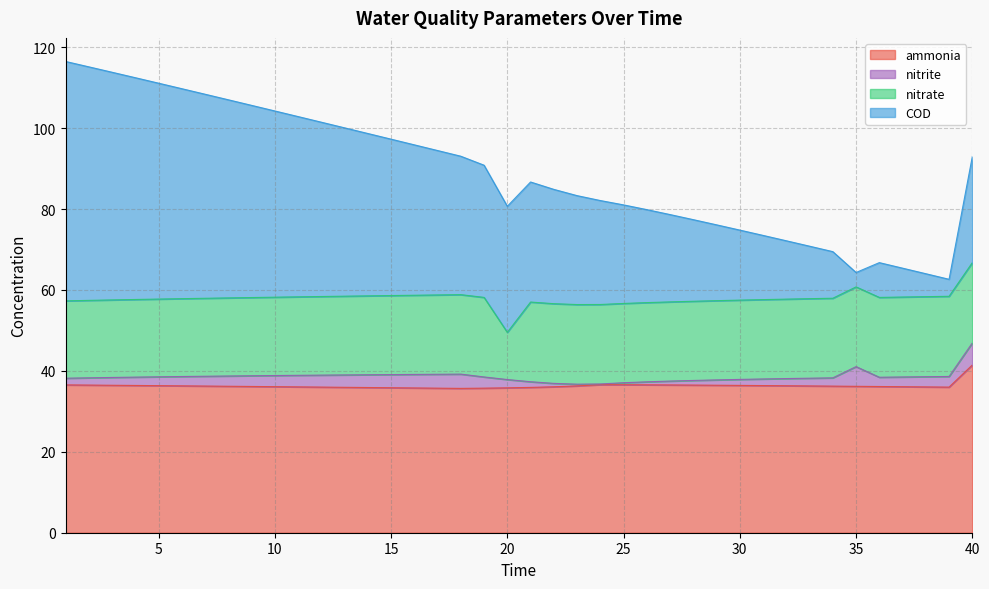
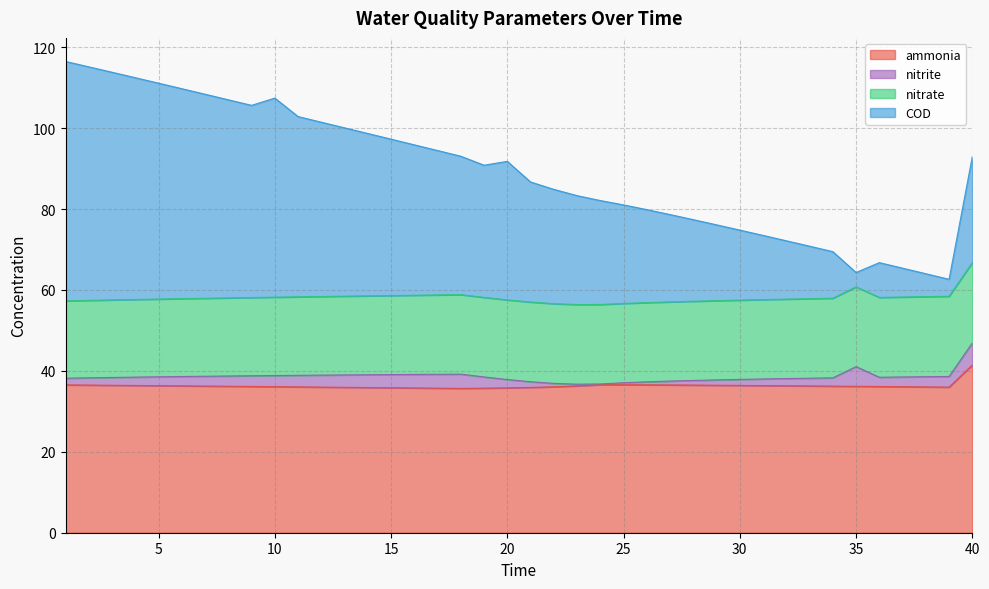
COD, 10: 46 -> 49
nitrate, 20: 12 -> 20
COD, 20: 31 -> 34
